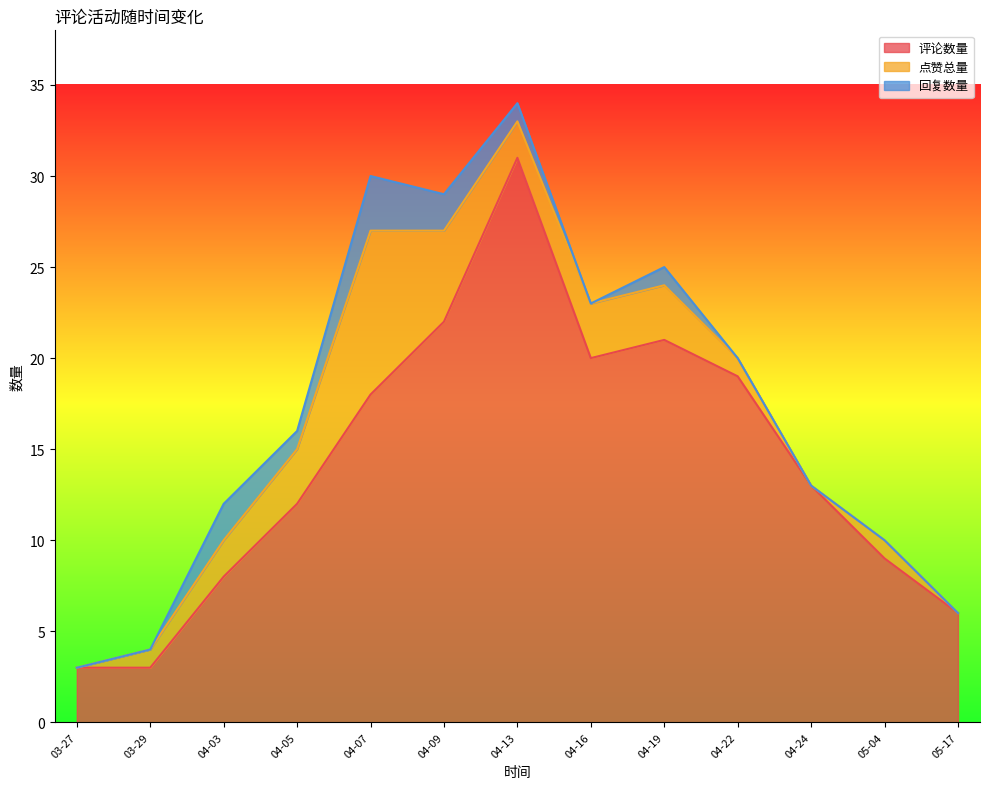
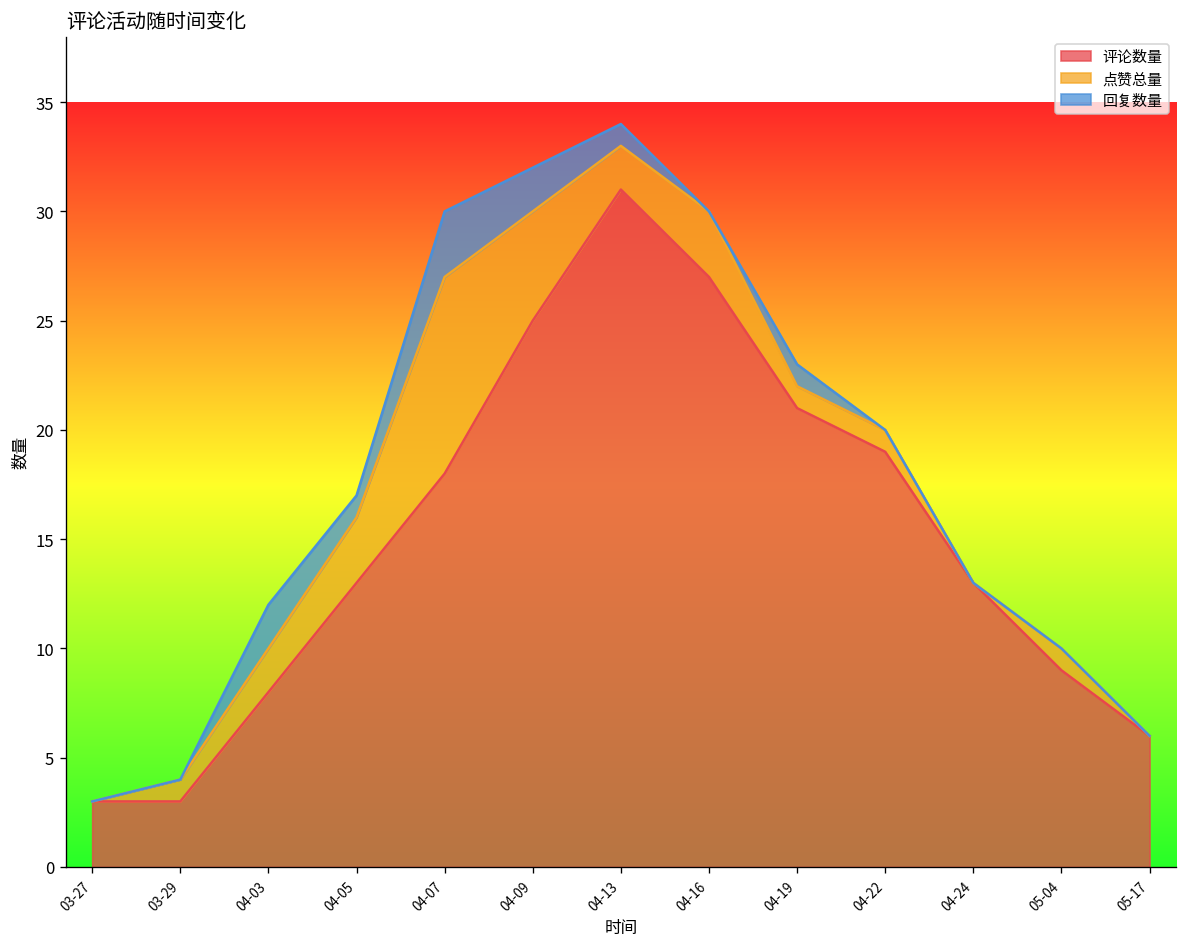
评论数量, 04-05: 12 -> 13
评论数量, 04-09: 22 -> 25
评论数量, 04-16: 20 -> 27
点赞总量, 04-19: 3 -> 1
